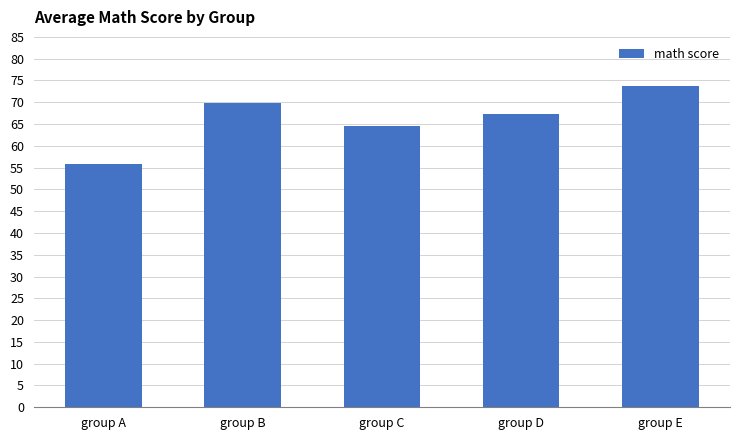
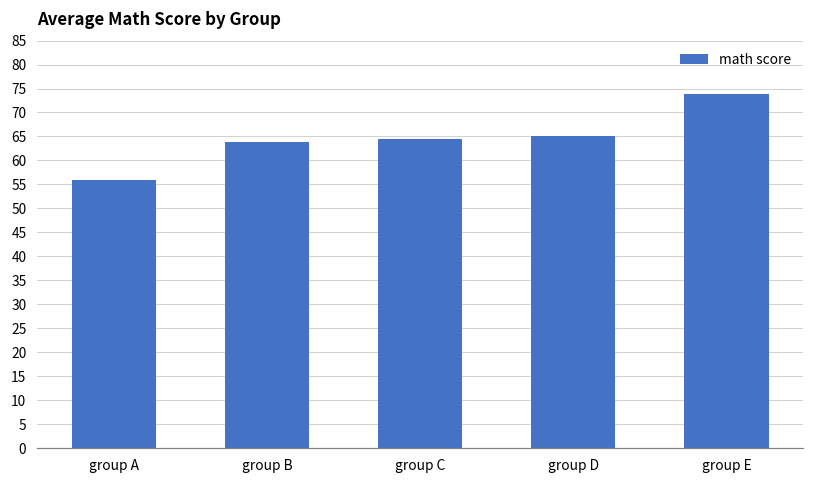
group B: 70 -> 64
group D: 67 -> 65
